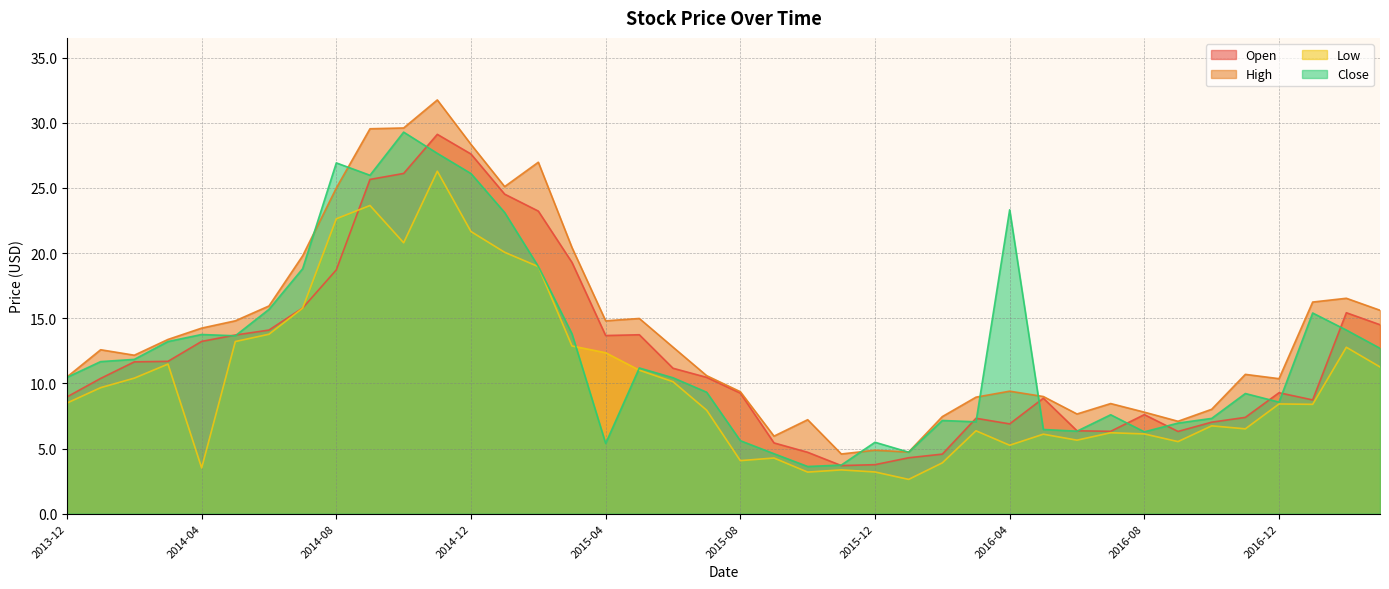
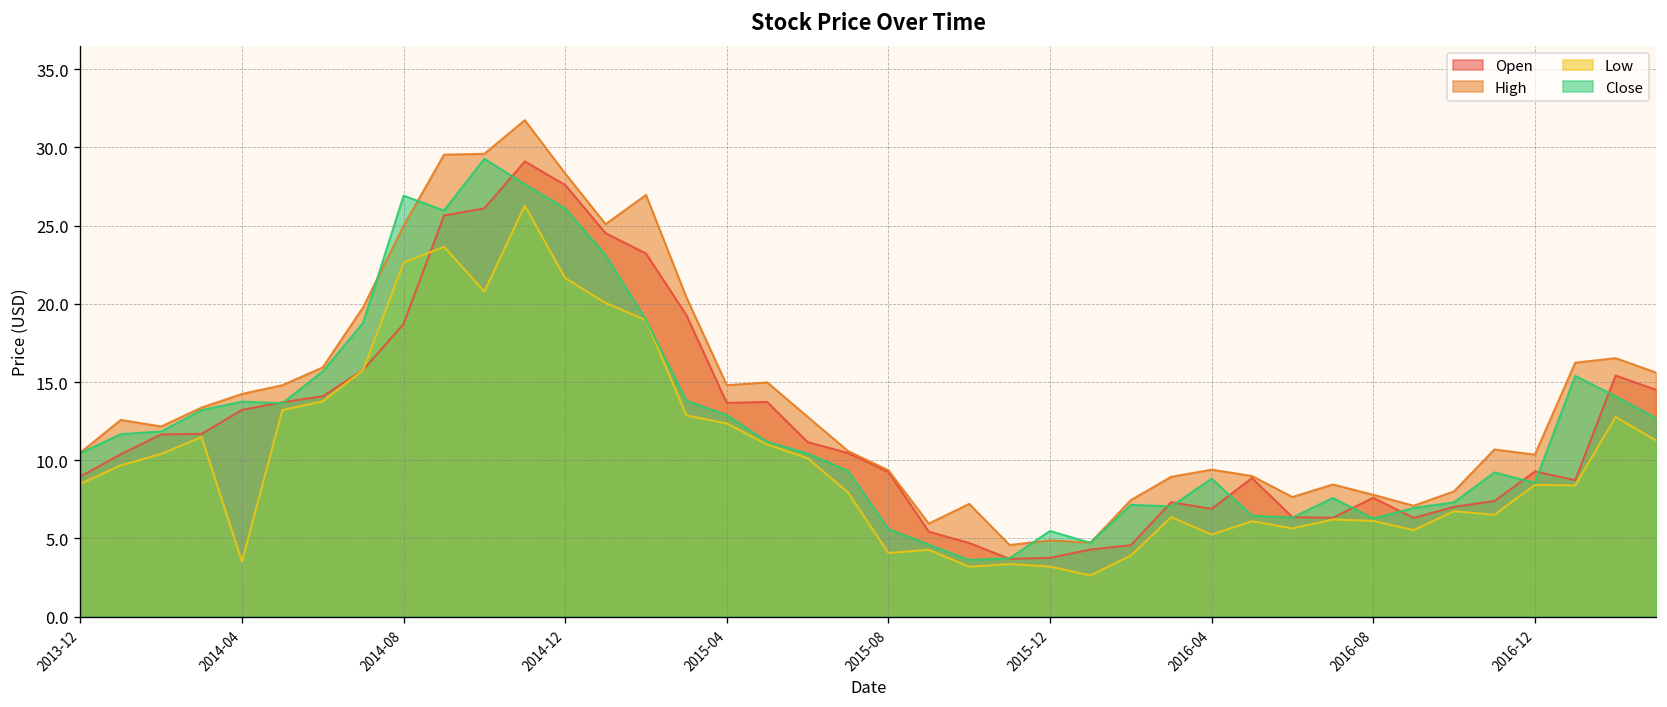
Close, 2015-04: 5.4 -> 12.9
Close, 2016-04: 23.3 -> 8.8
